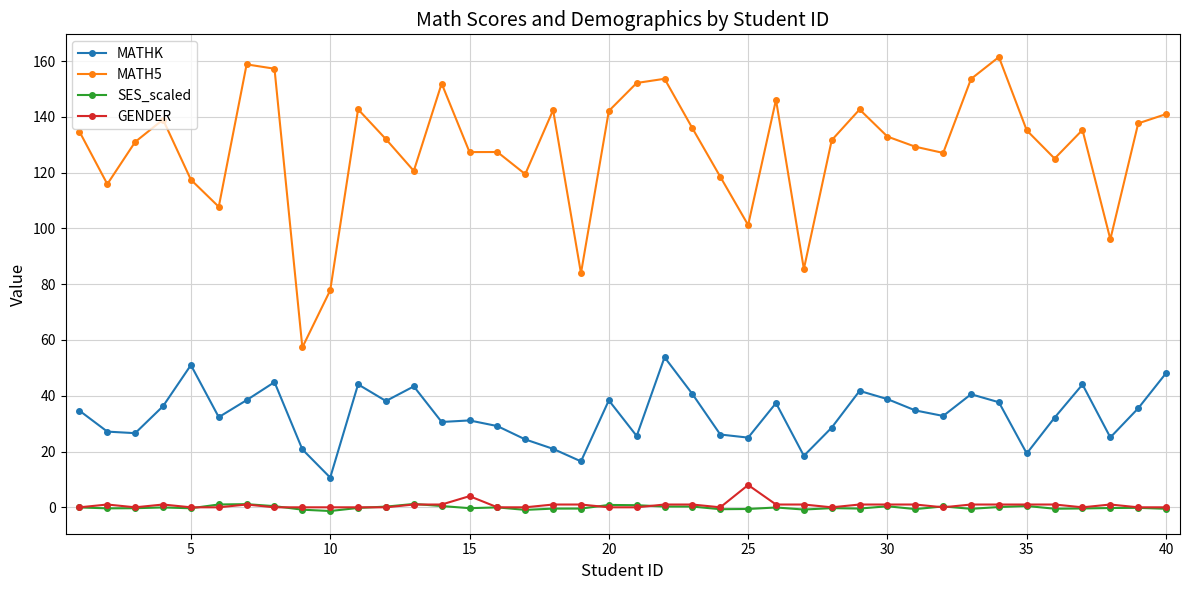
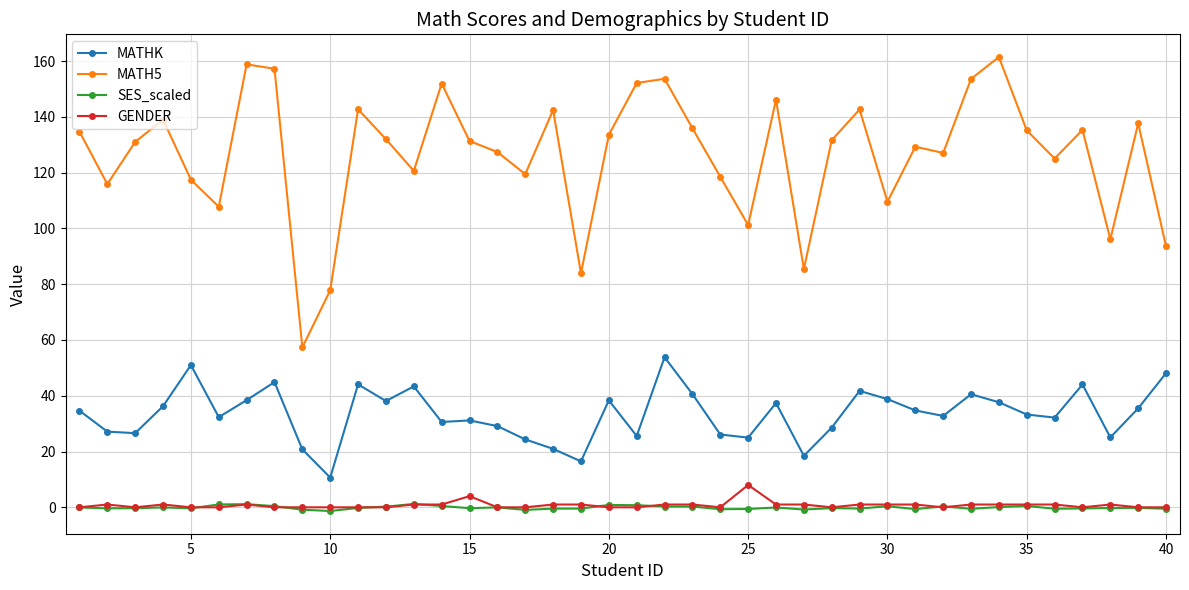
MATH5, 15: 127 -> 131
MATH5, 20: 142 -> 134
MATH5, 30: 133 -> 110
MATHK, 35: 19 -> 33
MATH5, 40: 141 -> 94
